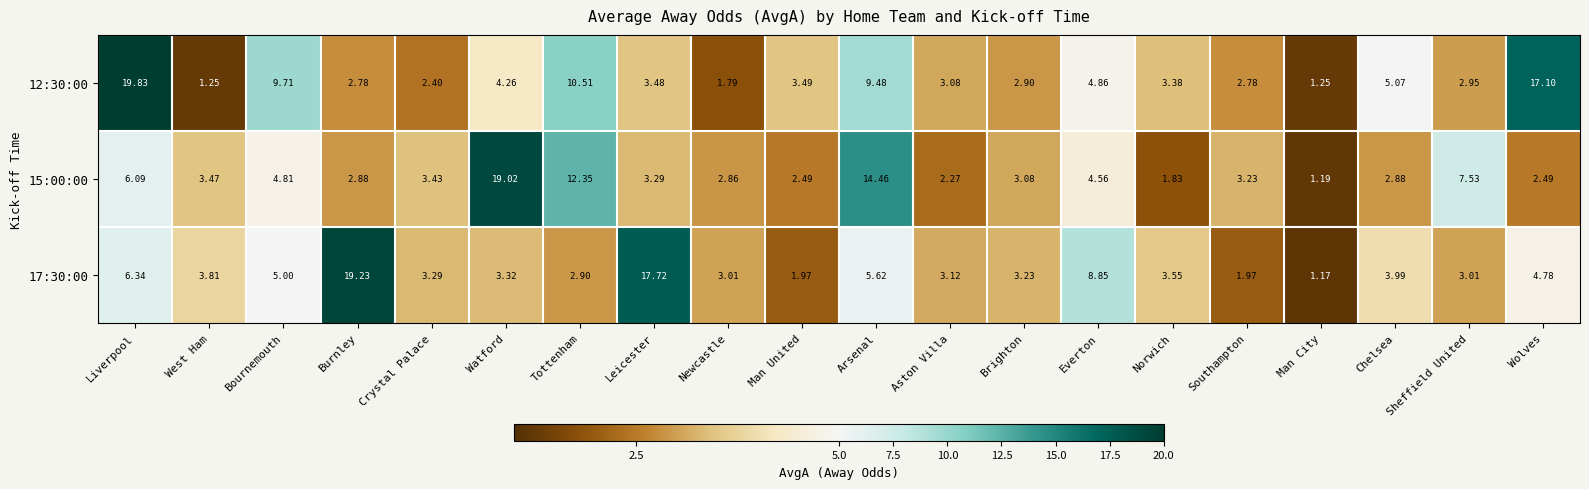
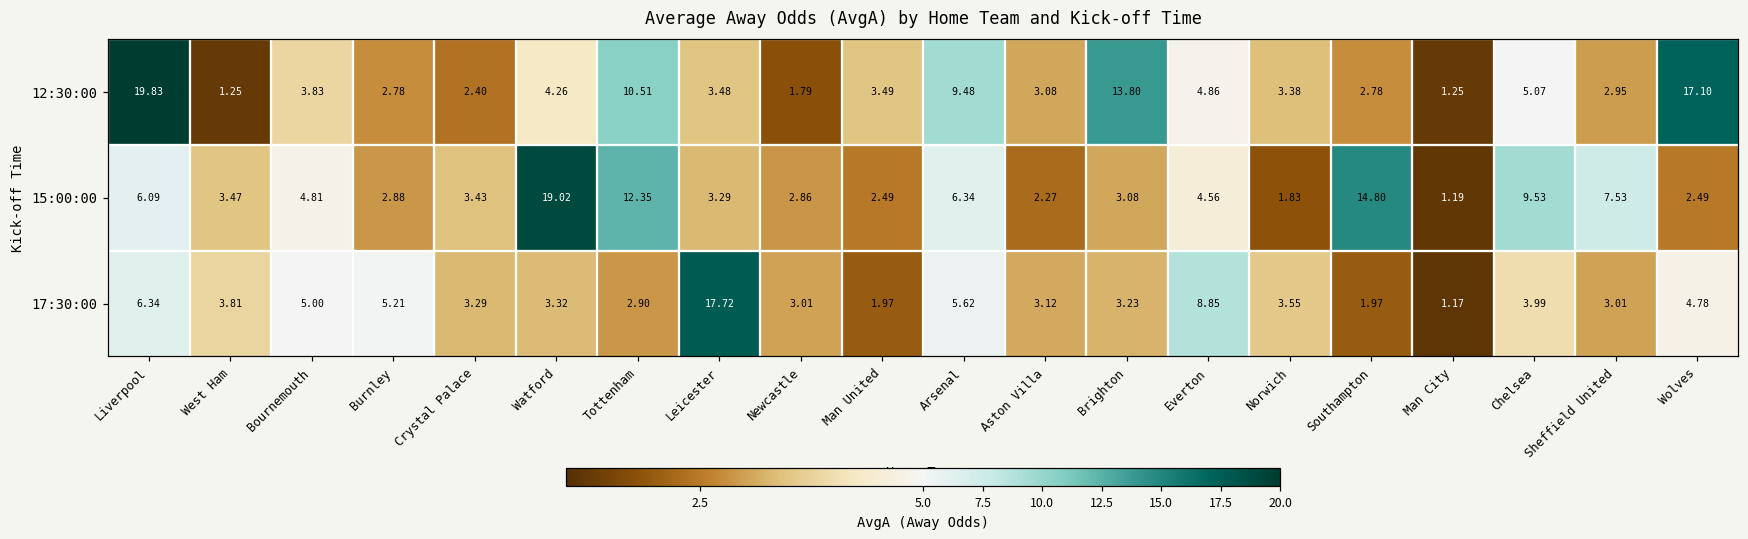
12:30:00, Bournemouth: 9.71 -> 3.83
12:30:00, Brighton: 2.90 -> 13.80
15:00:00, Arsenal: 14.46 -> 6.34
15:00:00, Southampton: 3.23 -> 14.80
15:00:00, Chelsea: 2.88 -> 9.53
17:30:00, Burnley: 19.23 -> 5.21
